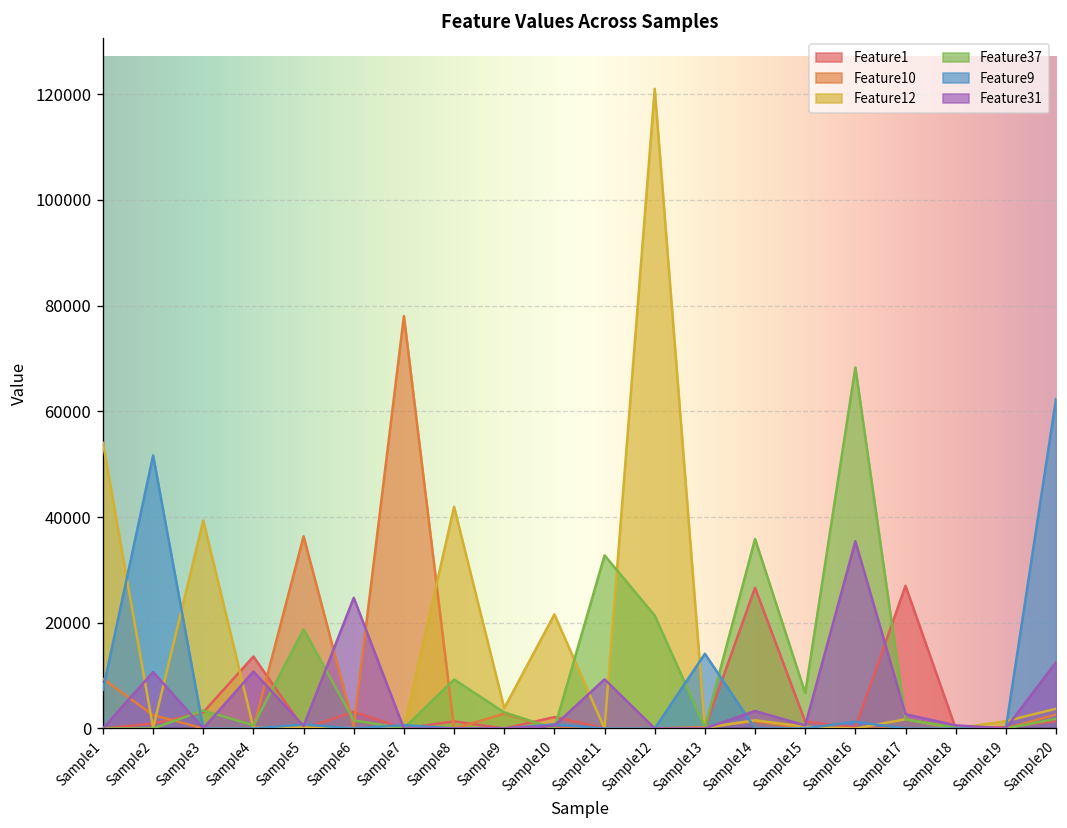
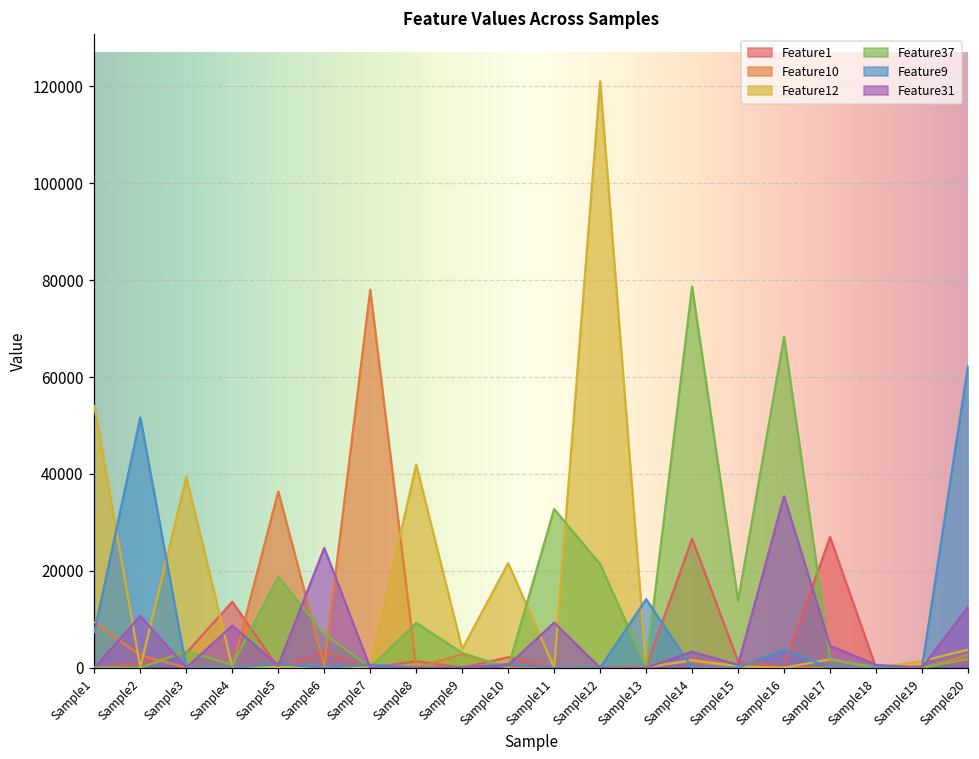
Feature31, Sample4: 11000 -> 9000
Feature37, Sample6: 2000 -> 7000
Feature37, Sample14: 36000 -> 79000
Feature37, Sample15: 7000 -> 14000
Feature9, Sample16: 1000 -> 4000
Feature31, Sample17: 3000 -> 5000
